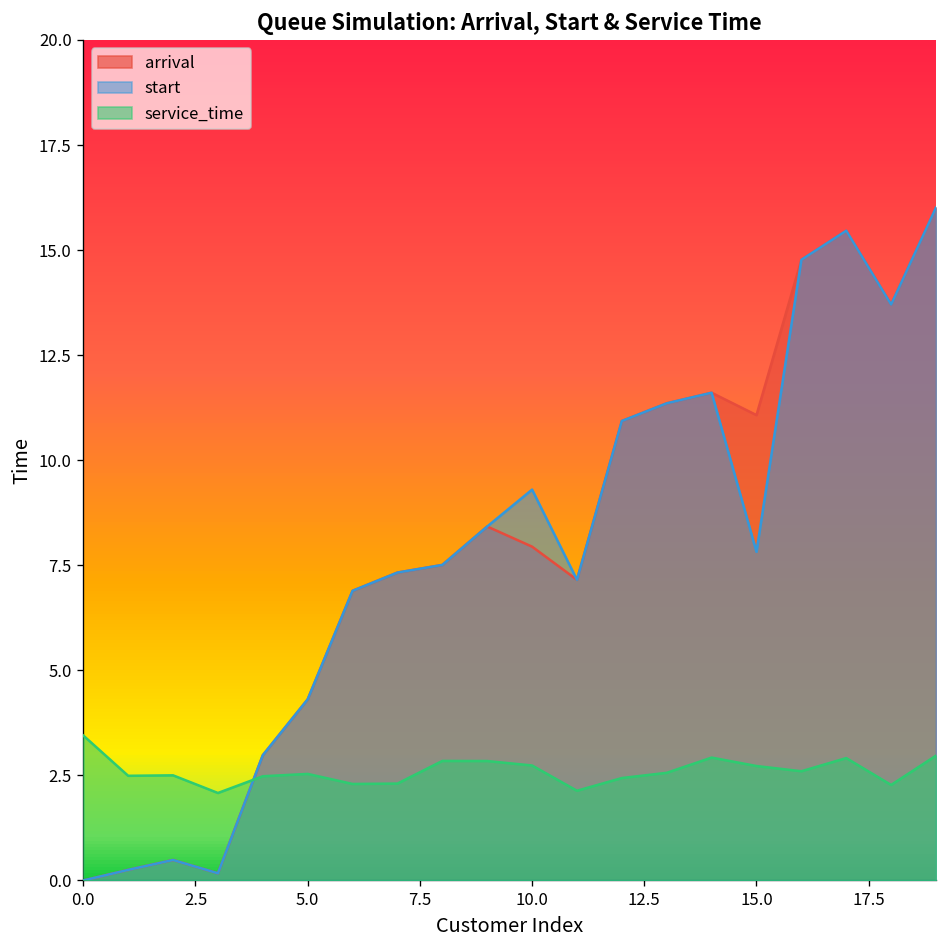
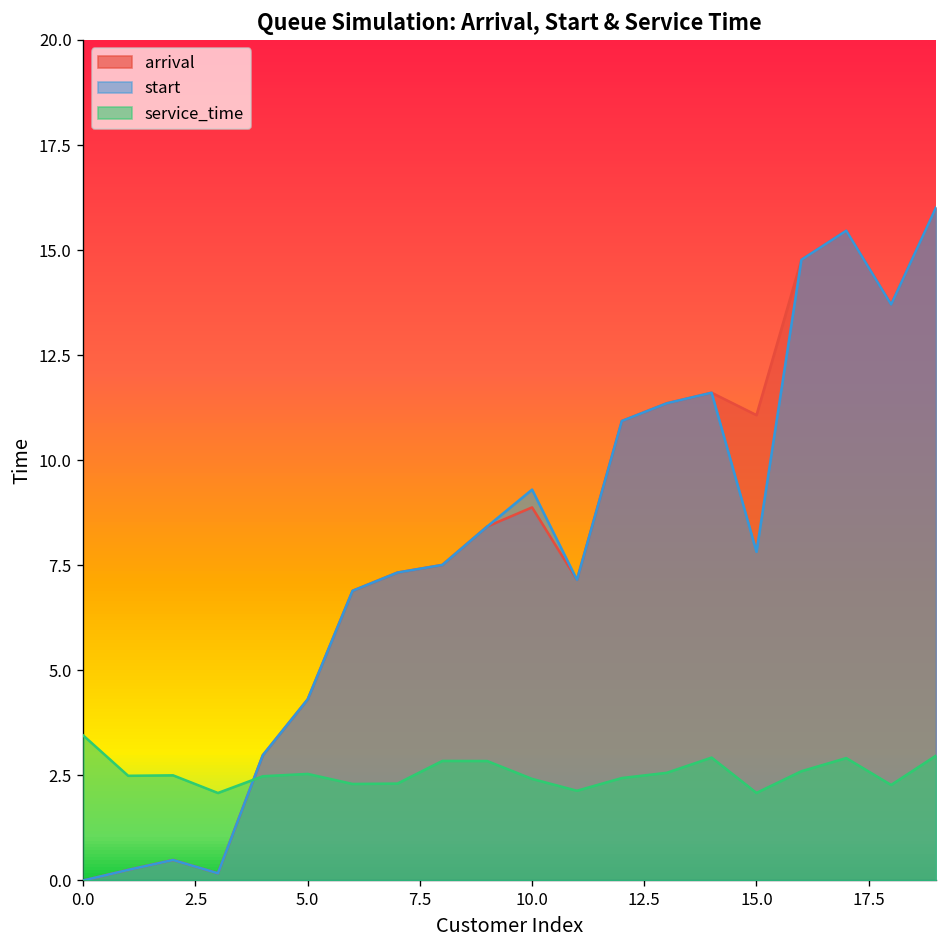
arrival, 10.0: 7.9 -> 8.9
service_time, 10.0: 2.7 -> 2.4
service_time, 15.0: 2.7 -> 2.1
